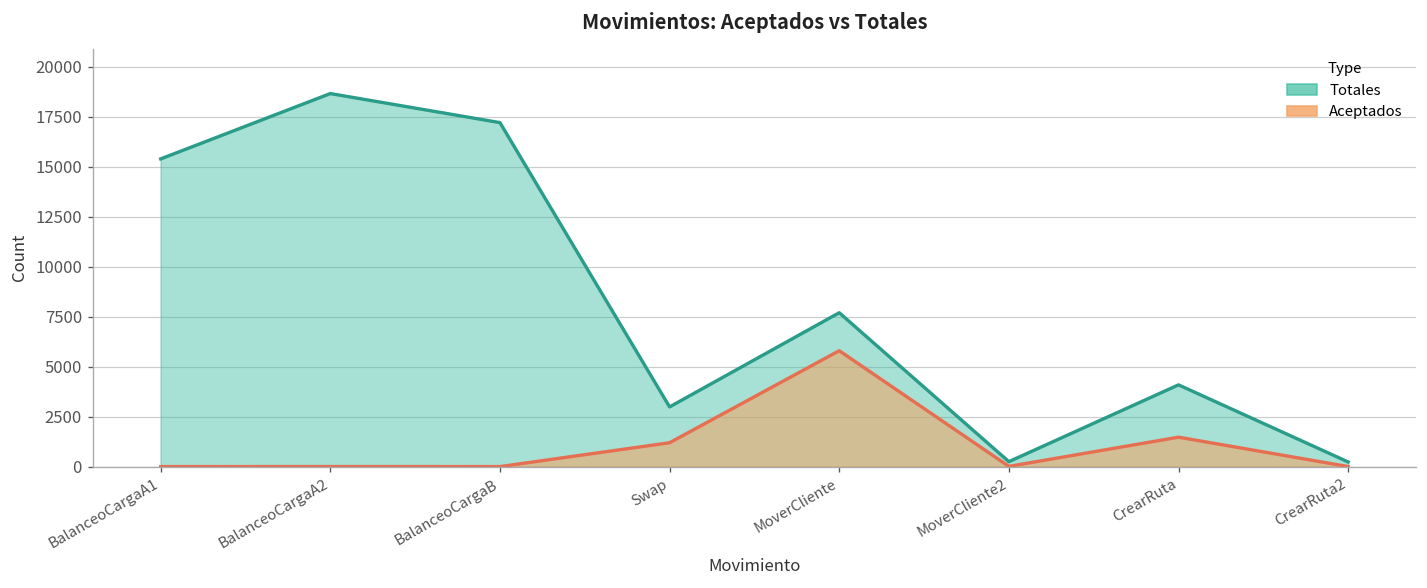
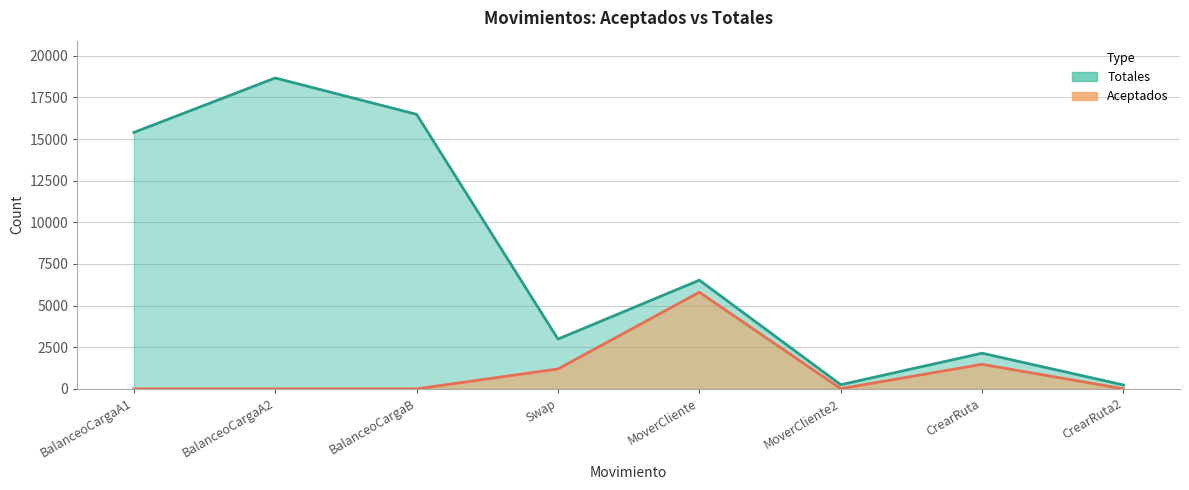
Totales, BalanceoCargaB: 17200 -> 16500
Totales, MoverCliente: 7700 -> 6500
Totales, CrearRuta: 4100 -> 2100
